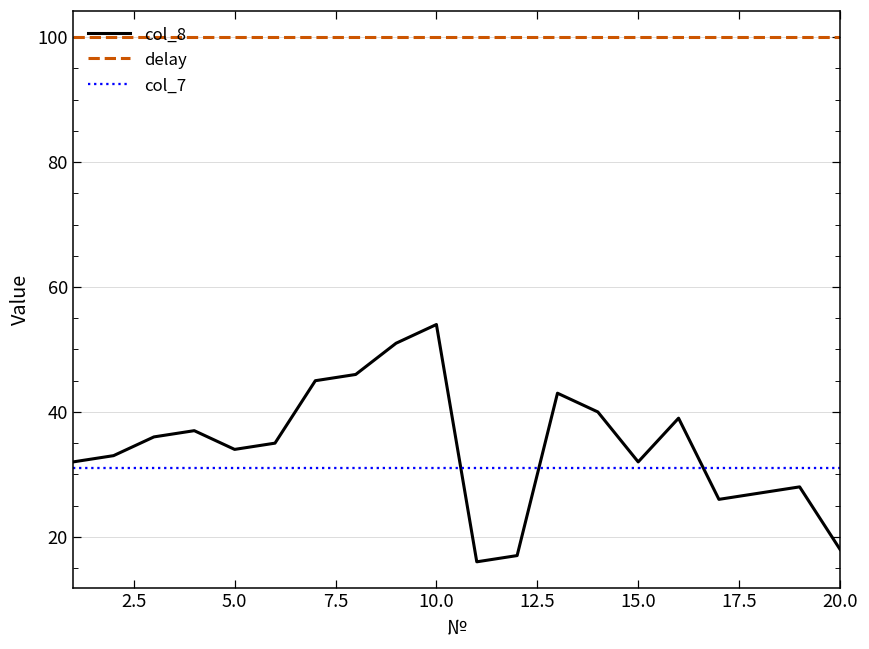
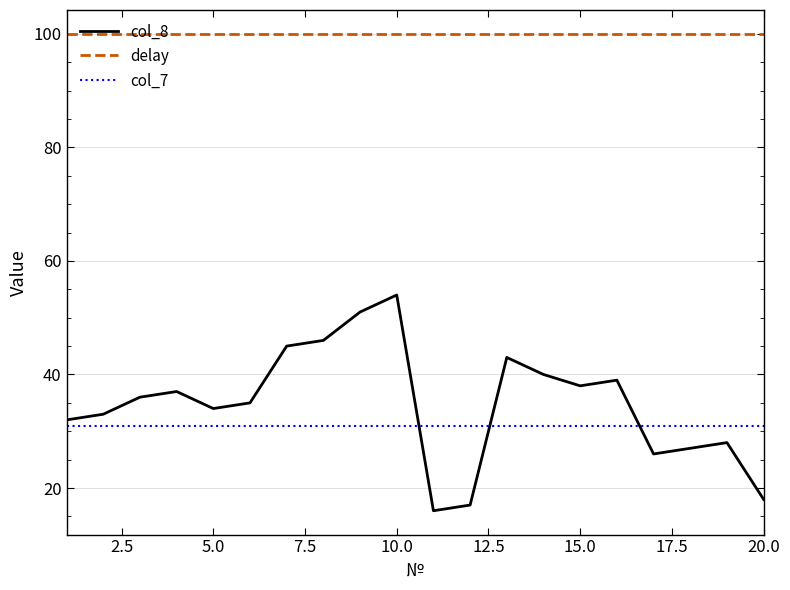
col_8, 15.0: 32 -> 38
